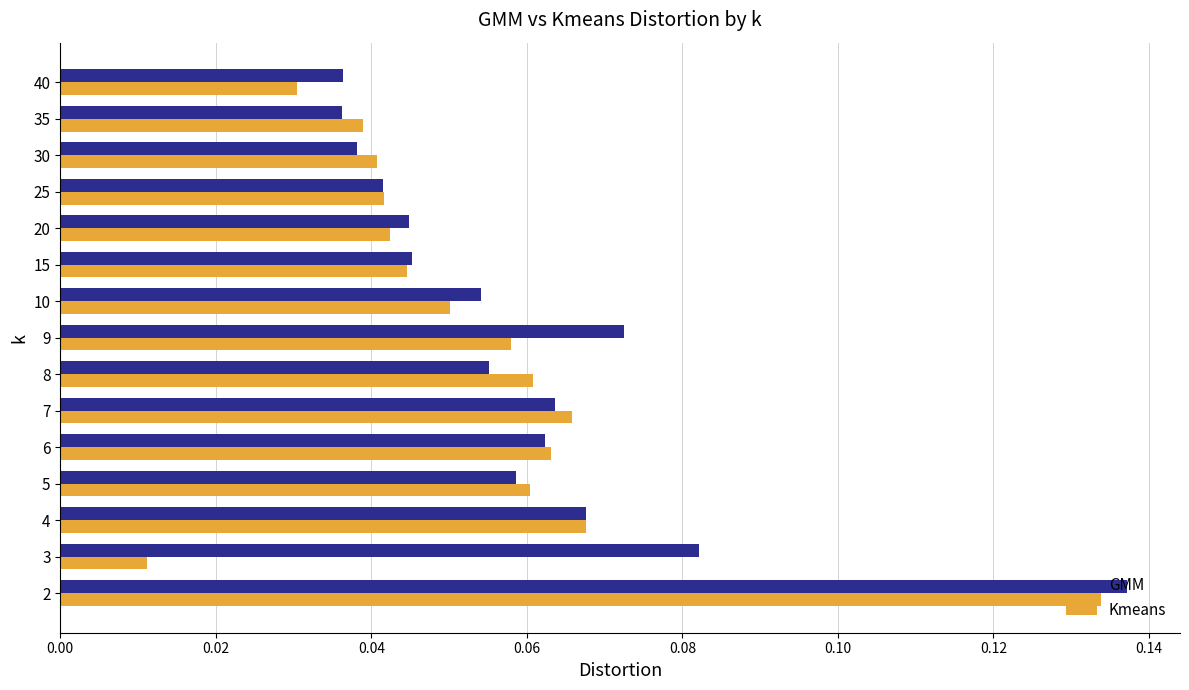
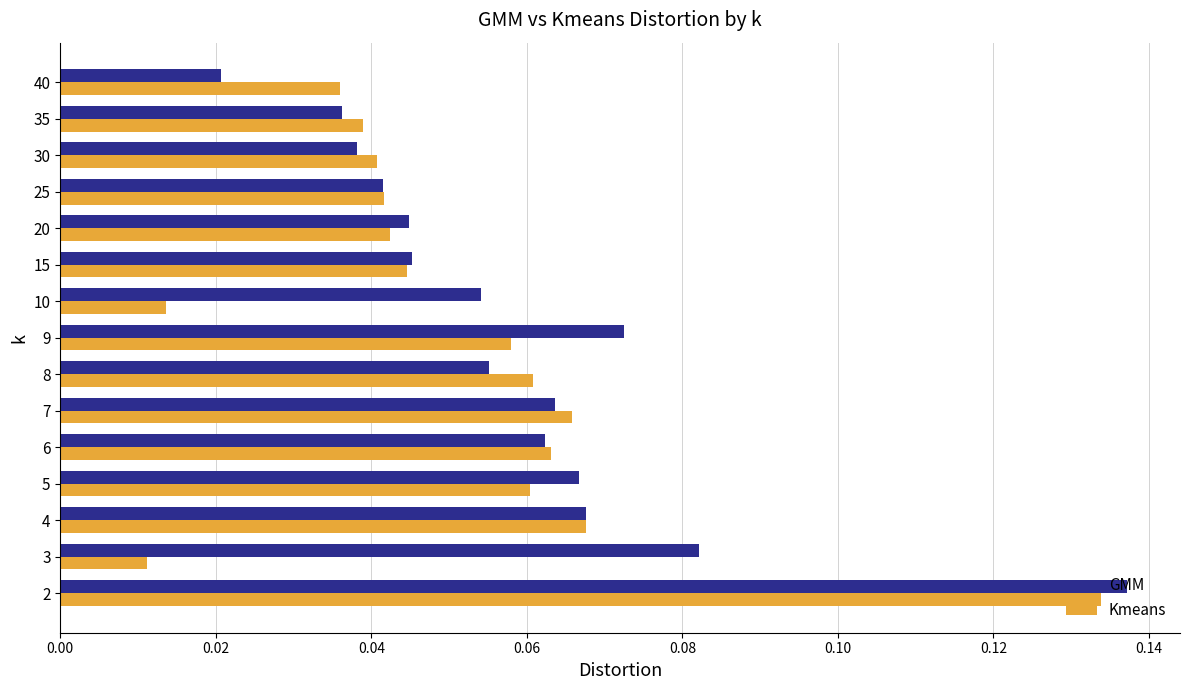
GMM, 40: 0.036 -> 0.021
Kmeans, 40: 0.030 -> 0.036
Kmeans, 10: 0.050 -> 0.014
GMM, 5: 0.059 -> 0.067
